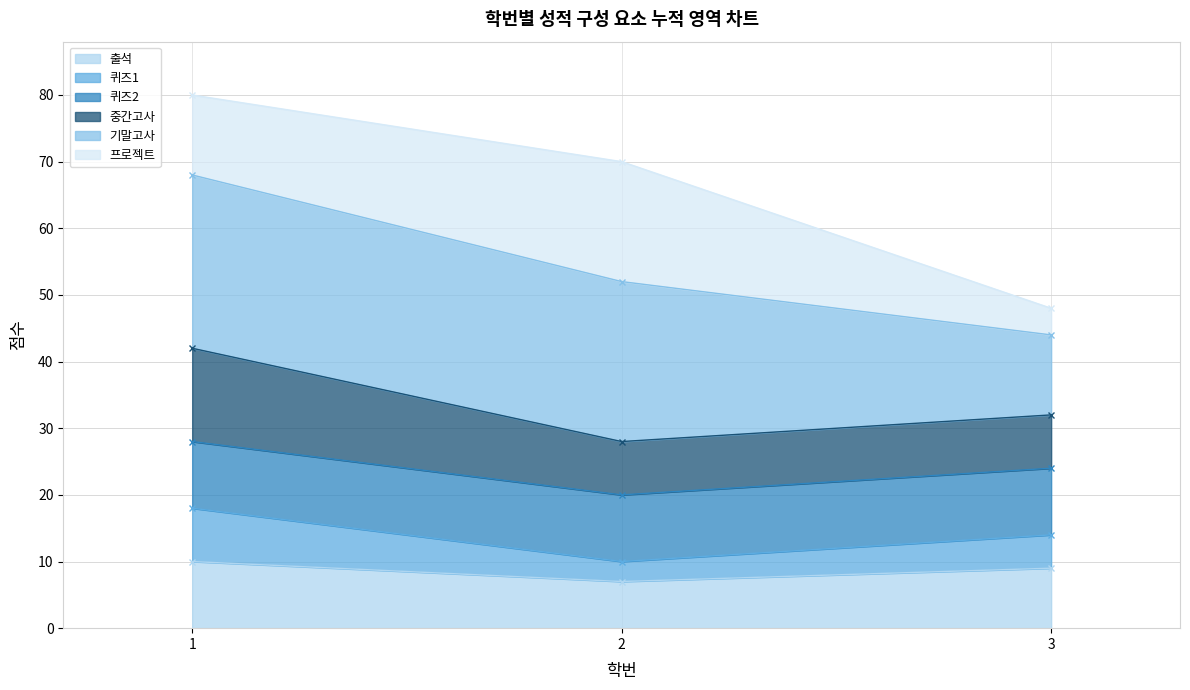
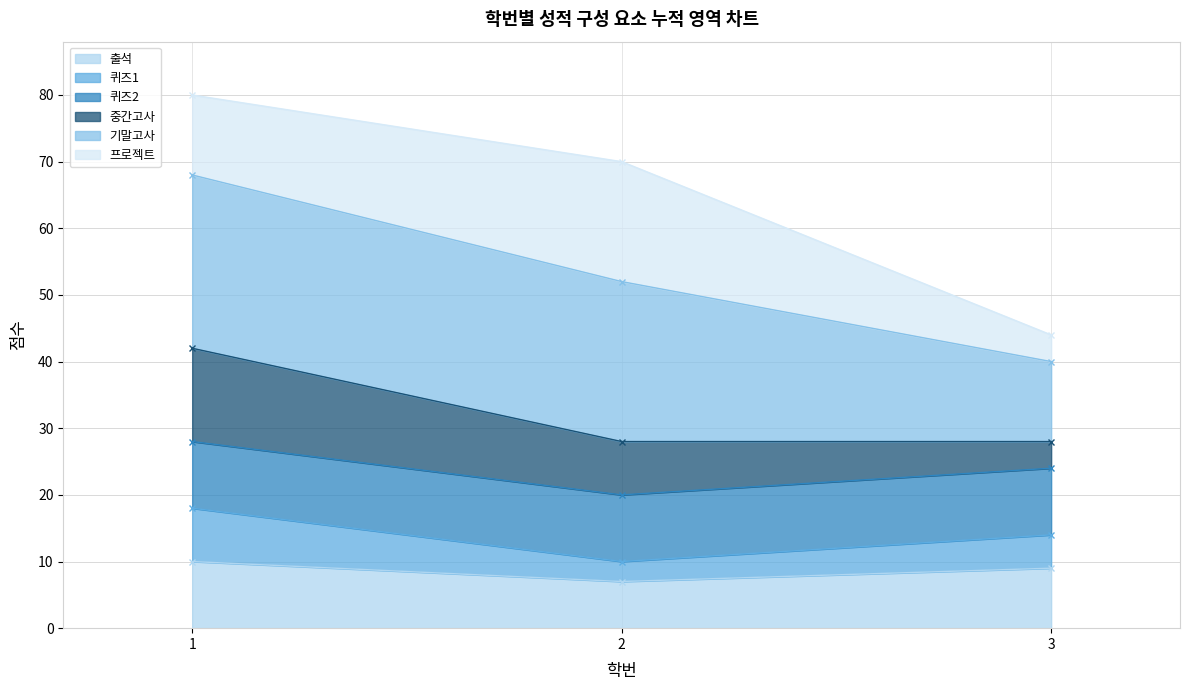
중간고사, 3: 8 -> 4
